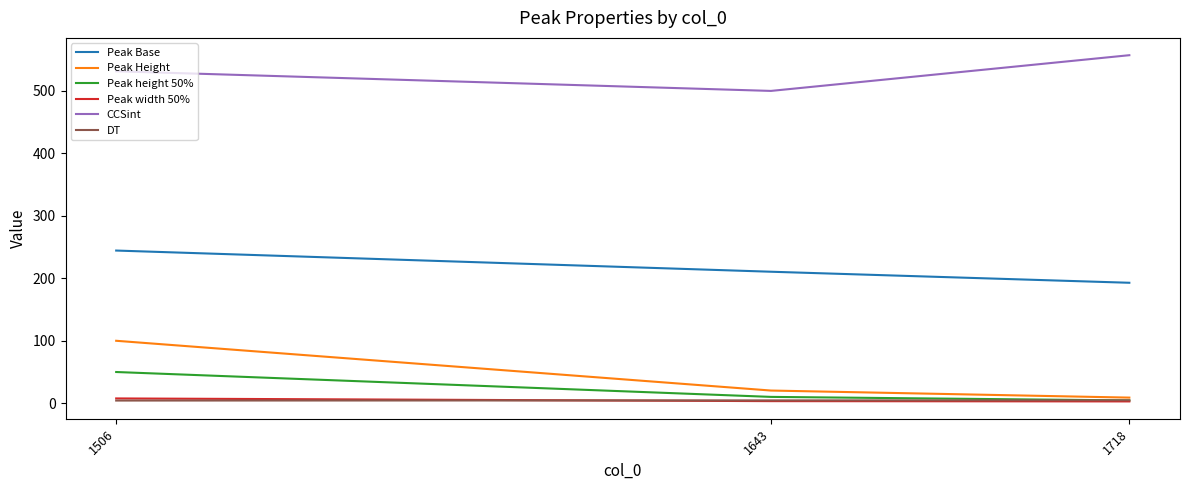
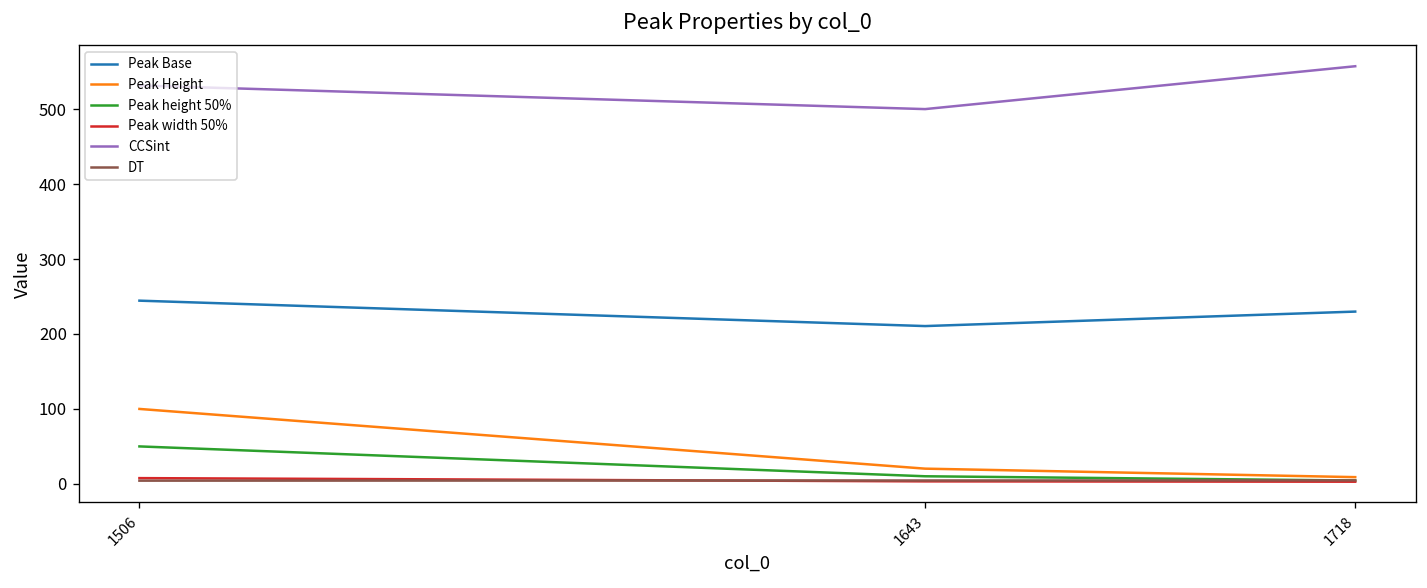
Peak Base, 1718: 190 -> 230
